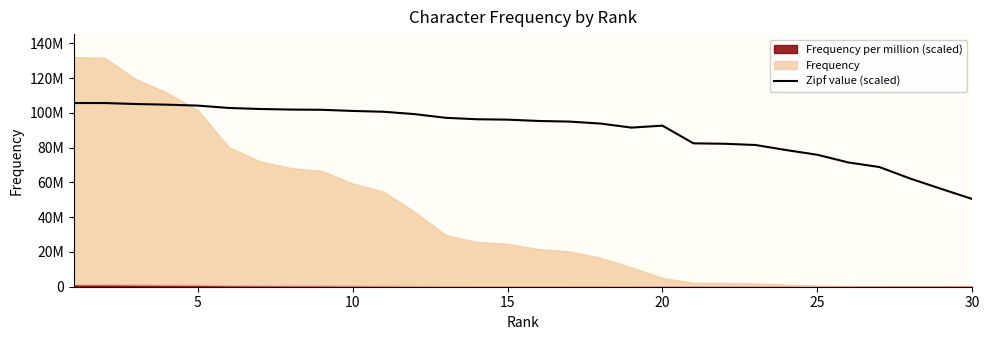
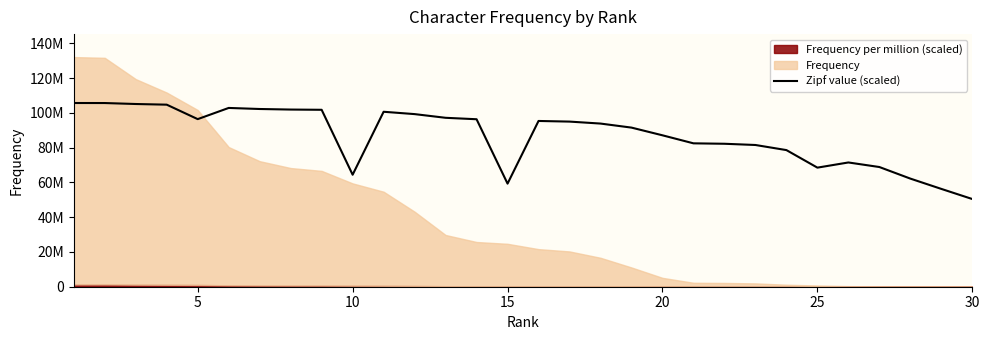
Zipf value (scaled), 5: 104000000 -> 96000000
Zipf value (scaled), 10: 101000000 -> 64000000
Zipf value (scaled), 15: 96000000 -> 59000000
Zipf value (scaled), 20: 93000000 -> 87000000
Zipf value (scaled), 25: 76000000 -> 69000000
